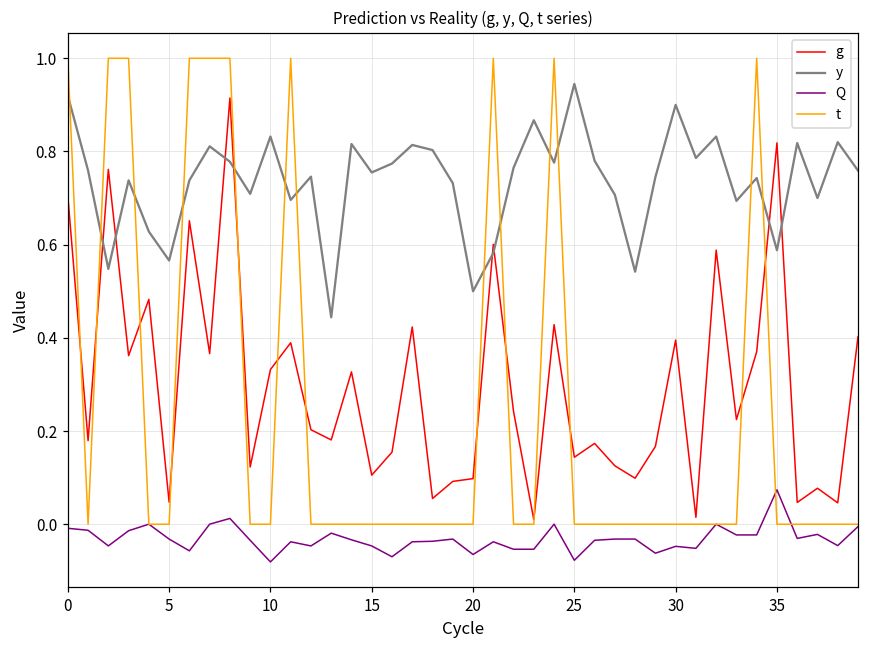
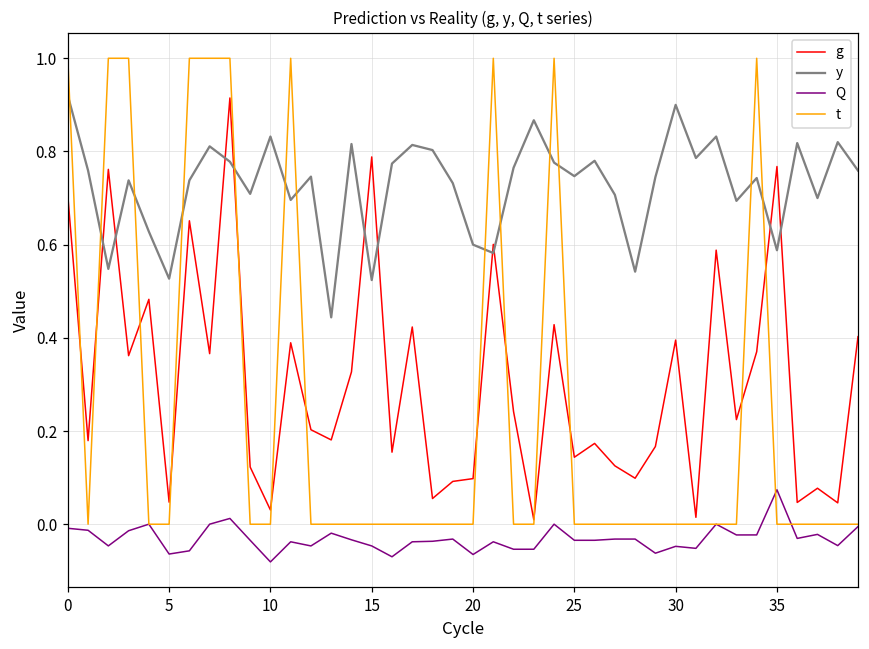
y, 5: 0.57 -> 0.53
Q, 5: -0.03 -> -0.06
g, 10: 0.33 -> 0.03
g, 15: 0.11 -> 0.79
y, 15: 0.76 -> 0.52
y, 20: 0.5 -> 0.6
y, 25: 0.95 -> 0.75
Q, 25: -0.08 -> -0.03
g, 35: 0.82 -> 0.77
